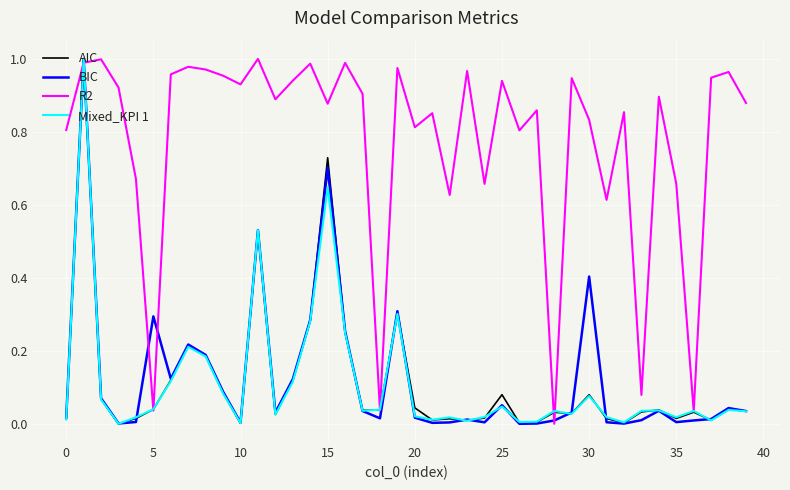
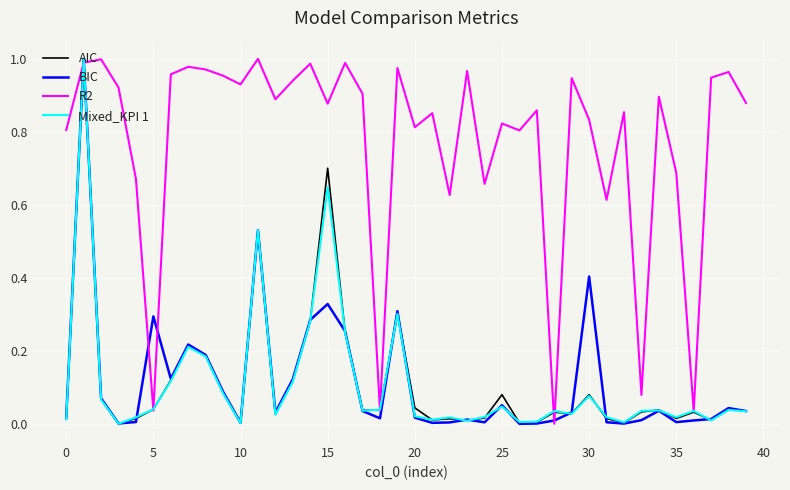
AIC, 15: 0.73 -> 0.70
BIC, 15: 0.70 -> 0.33
R2, 25: 0.94 -> 0.82
R2, 35: 0.66 -> 0.69
